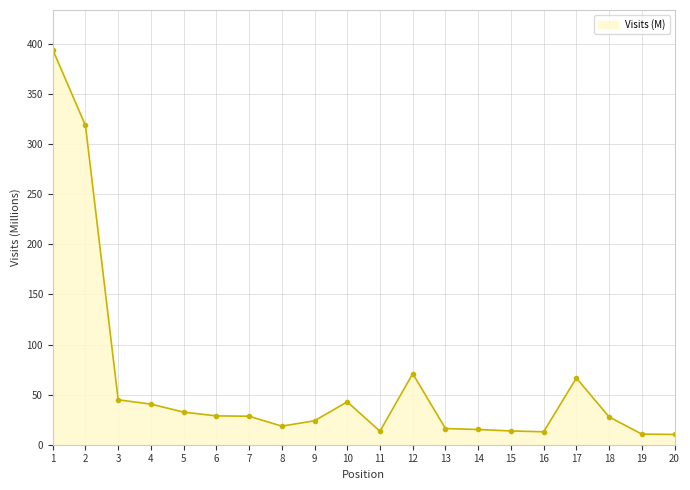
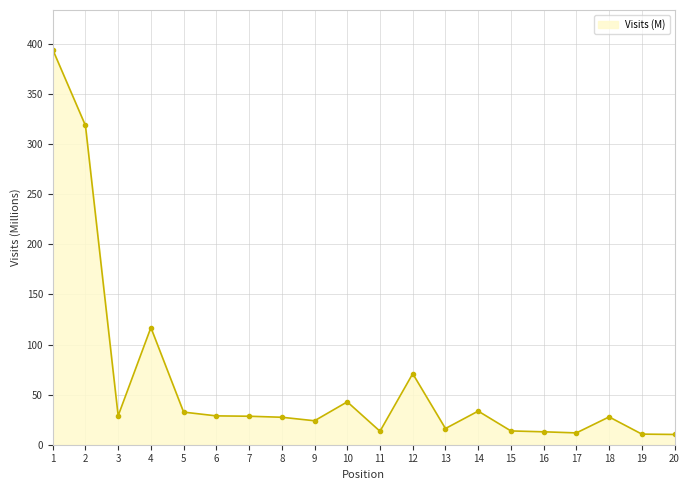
3: 45 -> 29
4: 41 -> 117
8: 19 -> 27
14: 15 -> 34
17: 67 -> 12
